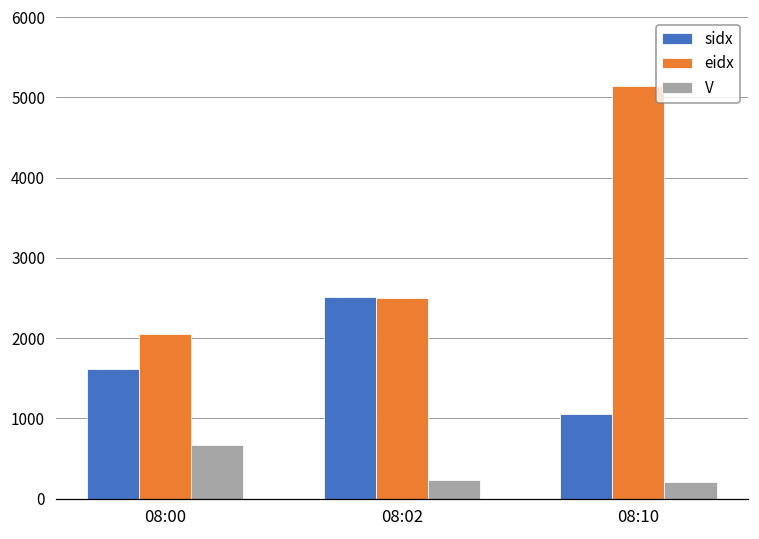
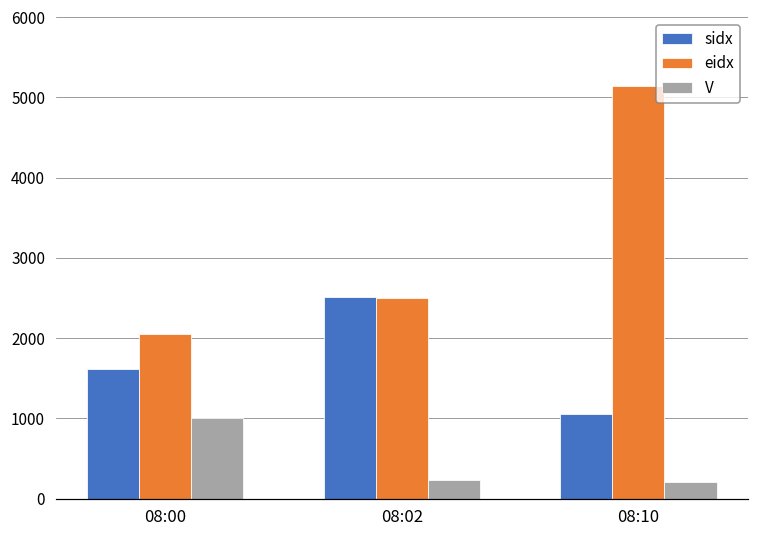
V, 08:00: 700 -> 1000
